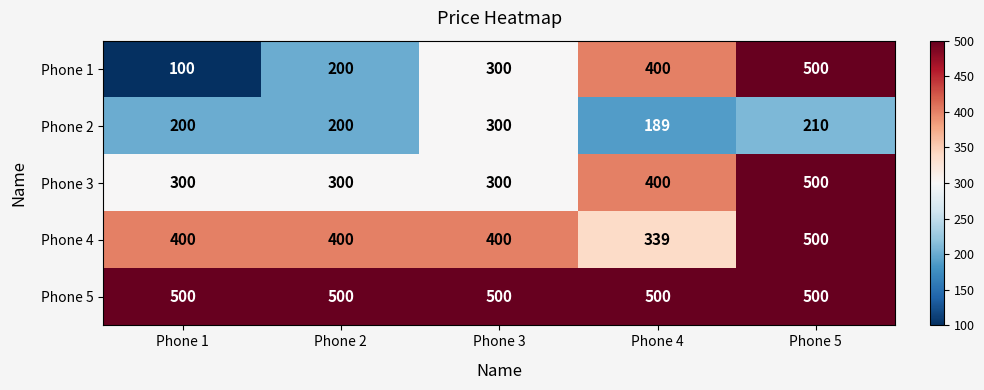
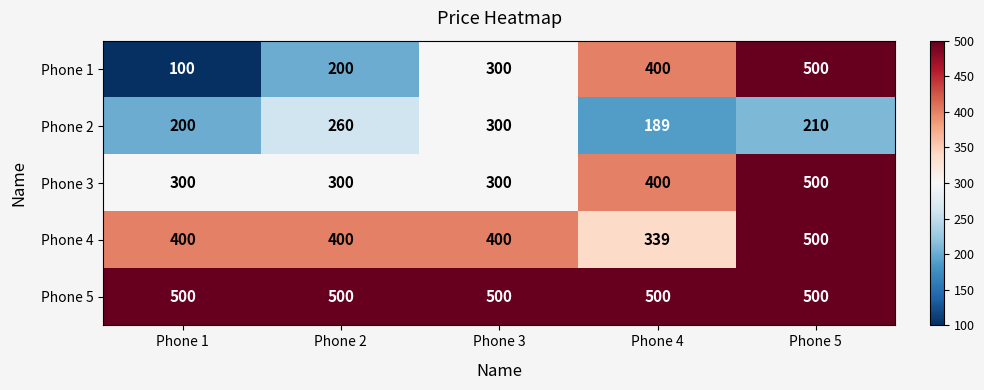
Phone 2, Phone 2: 200 -> 260
